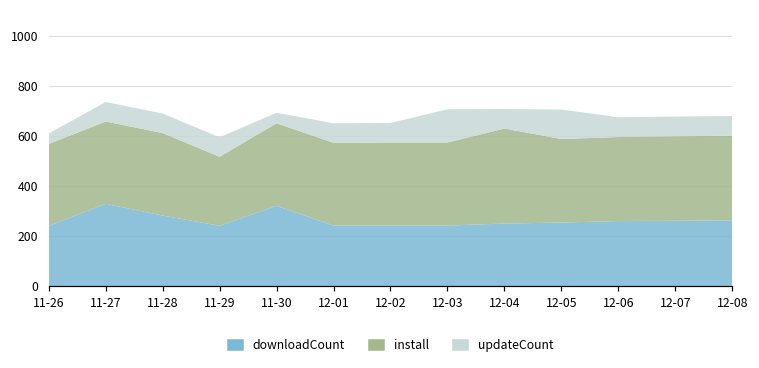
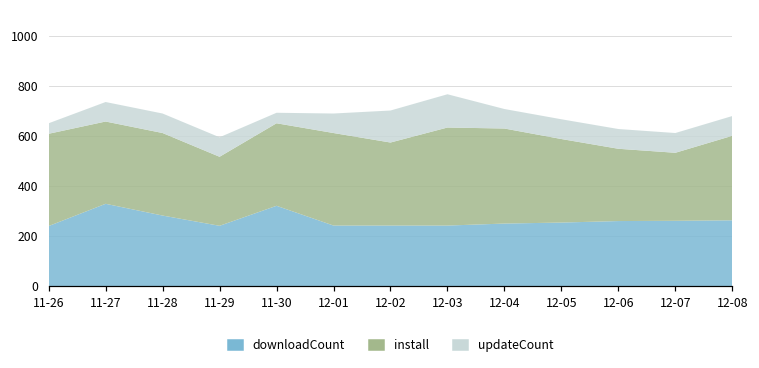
install, 11-26: 330 -> 370
install, 12-01: 330 -> 370
updateCount, 12-02: 80 -> 130
install, 12-03: 330 -> 390
updateCount, 12-05: 120 -> 80
install, 12-06: 340 -> 290
install, 12-07: 340 -> 270
